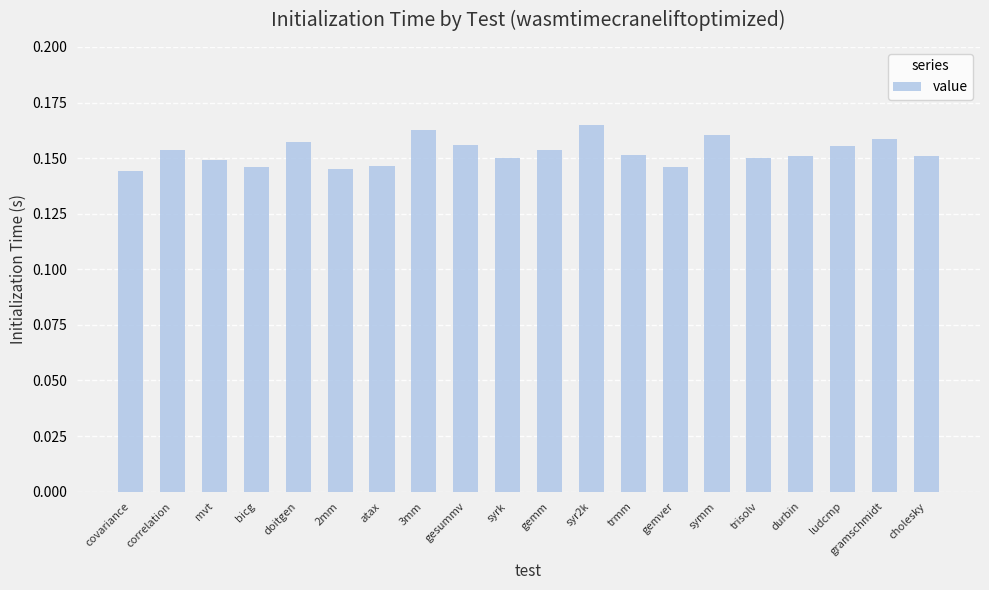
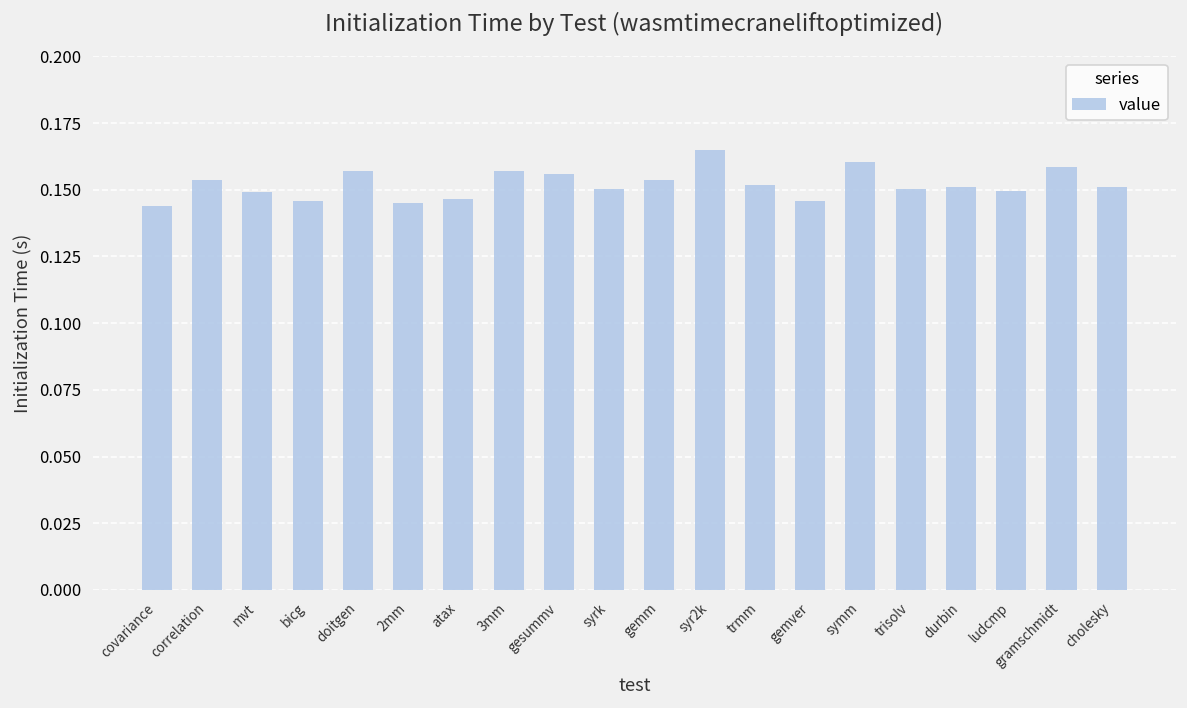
3mm: 0.162 -> 0.157
ludcmp: 0.156 -> 0.149
